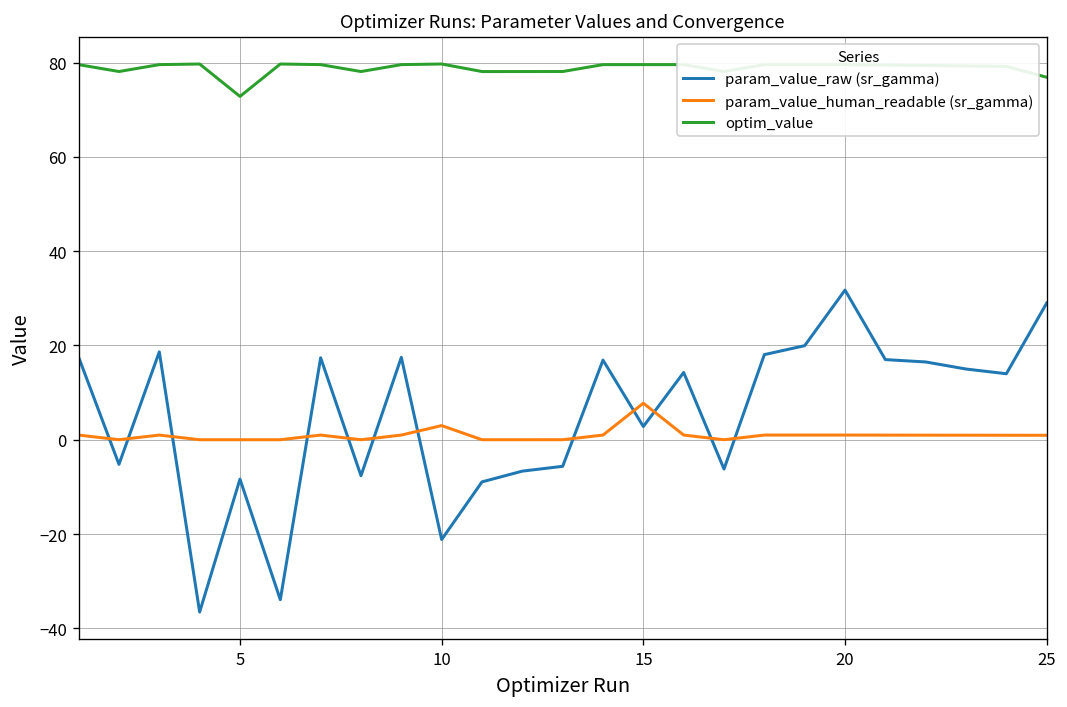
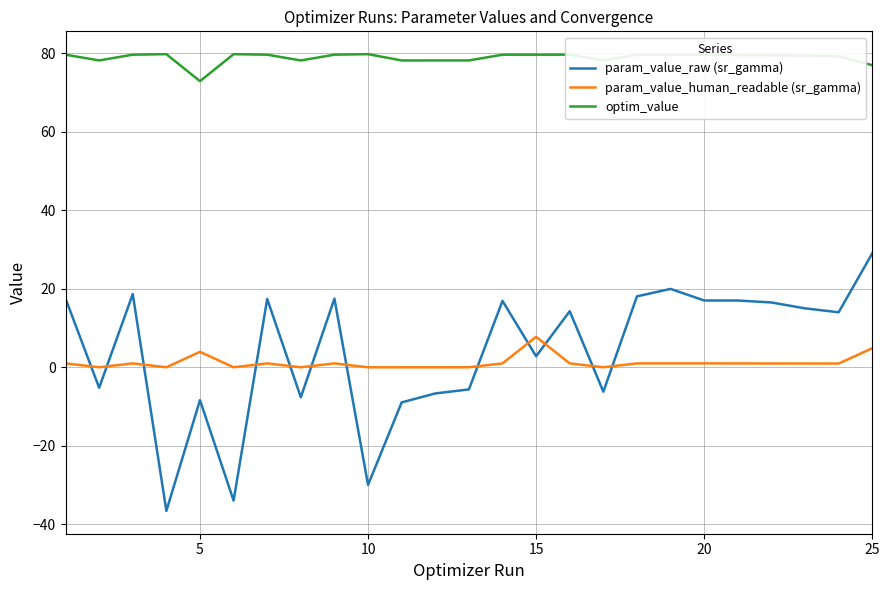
param_value_human_readable (sr_gamma), 5: 0 -> 4
param_value_raw (sr_gamma), 10: -21 -> -30
param_value_human_readable (sr_gamma), 10: 3 -> 0
param_value_raw (sr_gamma), 20: 32 -> 17
param_value_human_readable (sr_gamma), 25: 1 -> 5
